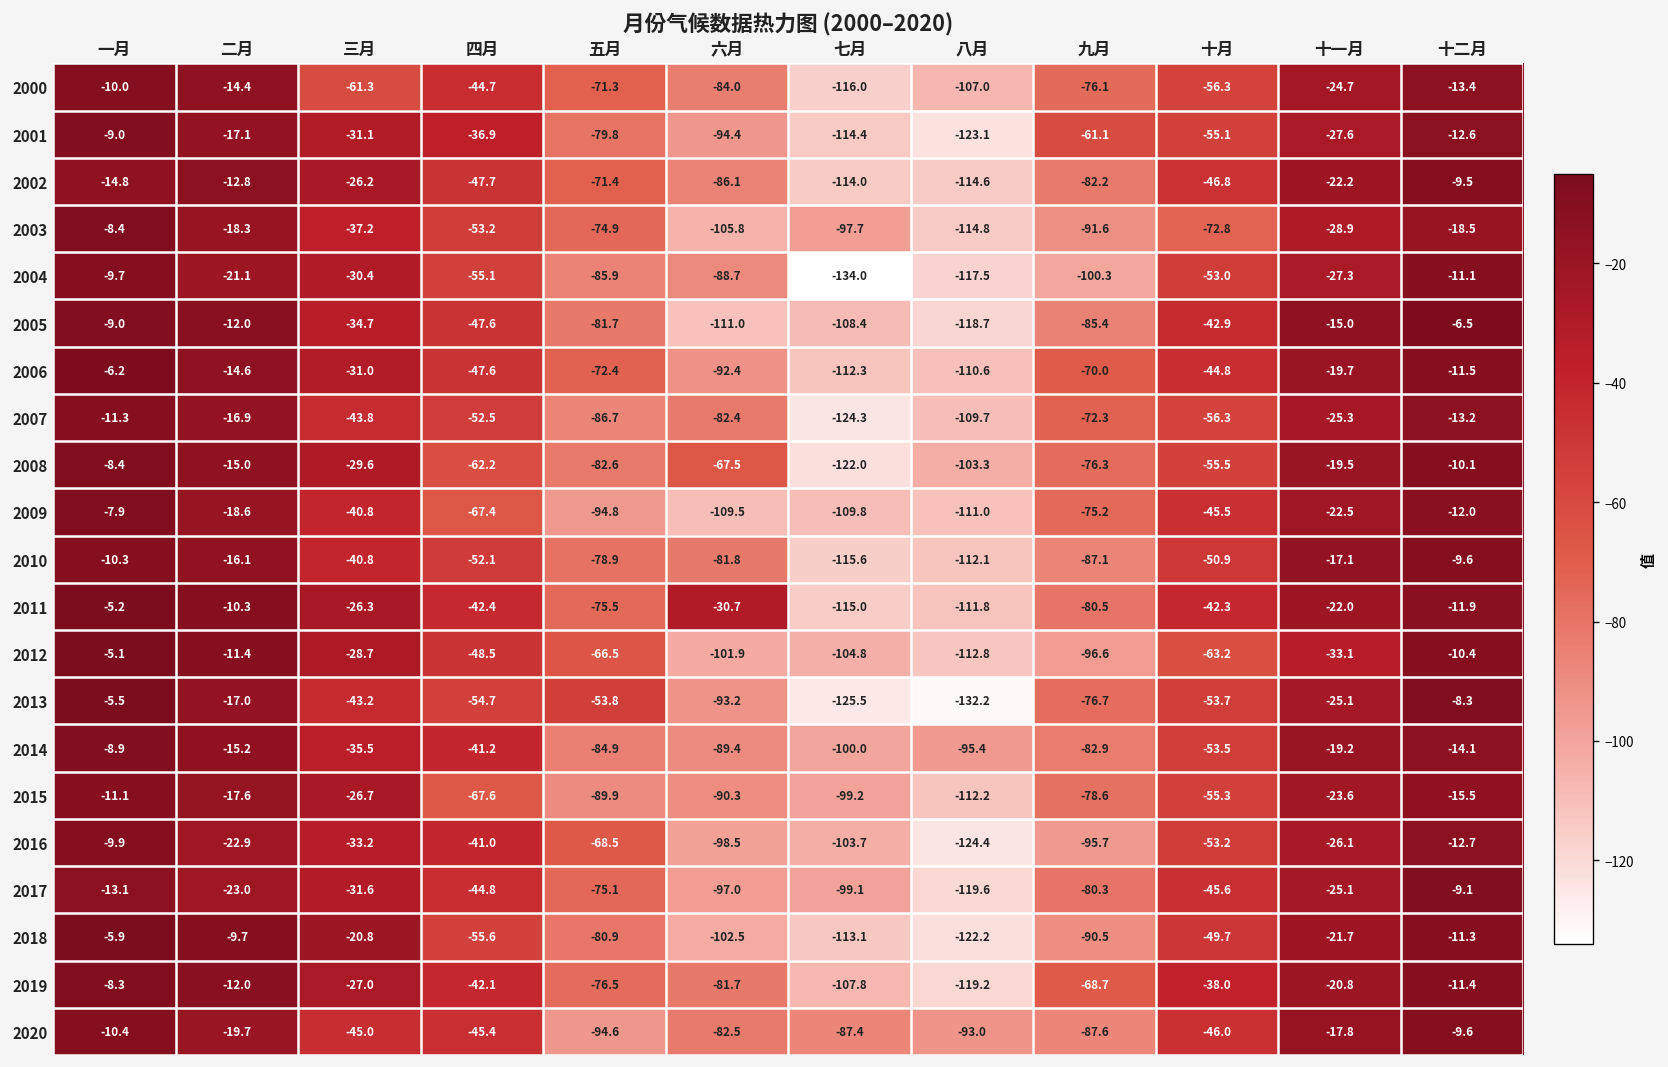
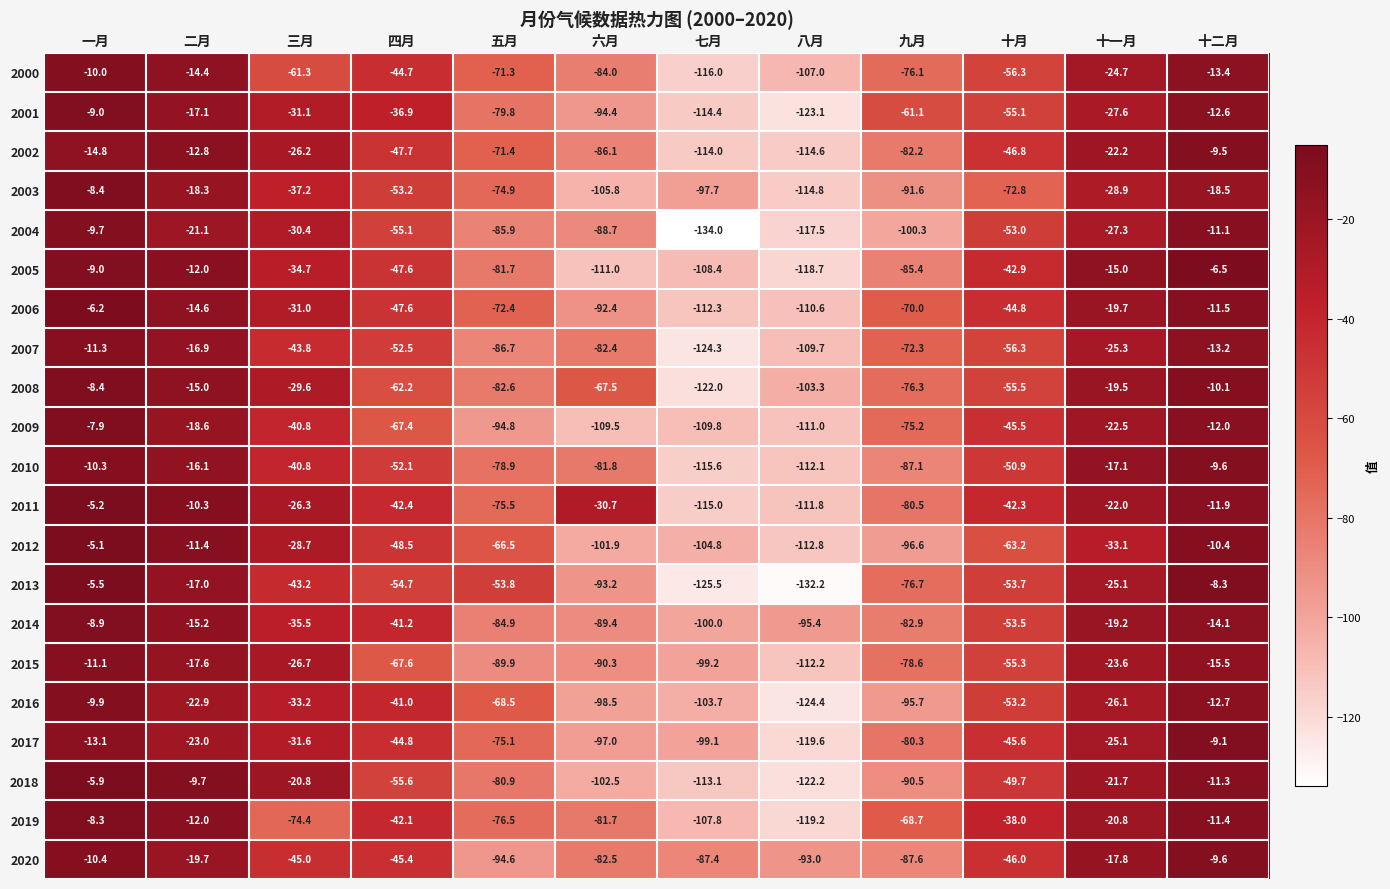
2019, 三月: -27.0 -> -74.4
